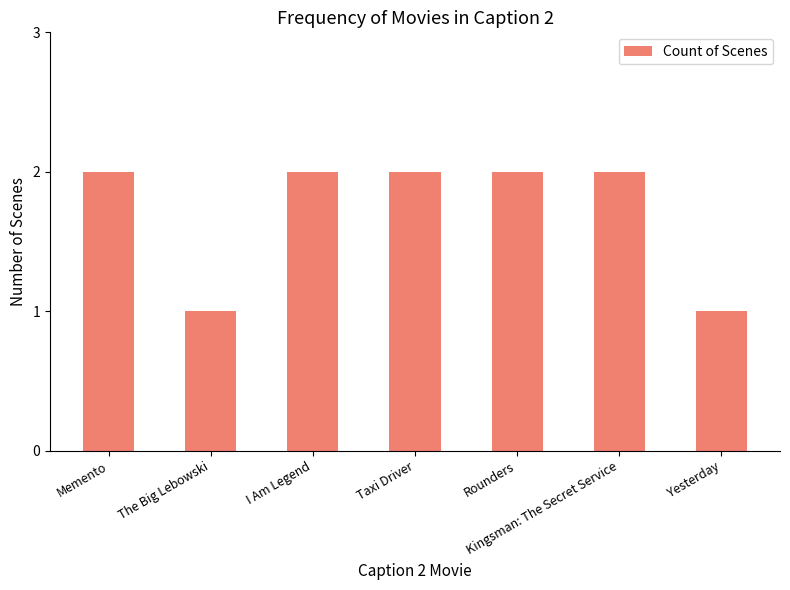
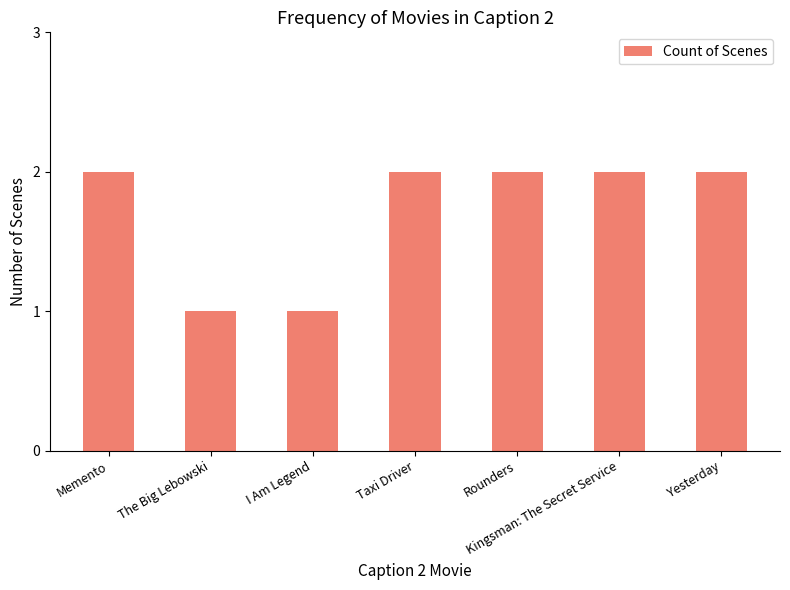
I Am Legend: 2 -> 1
Yesterday: 1 -> 2
